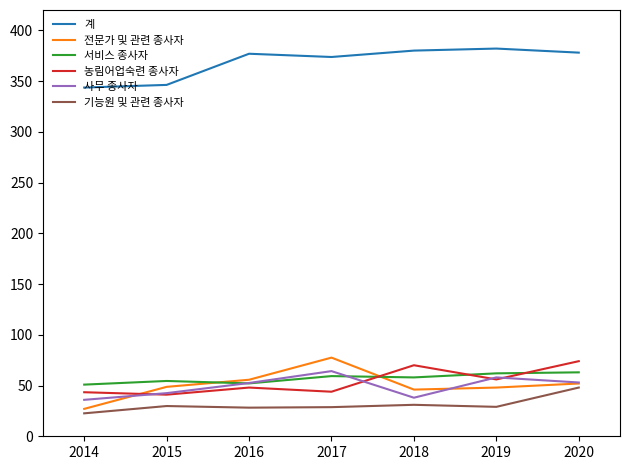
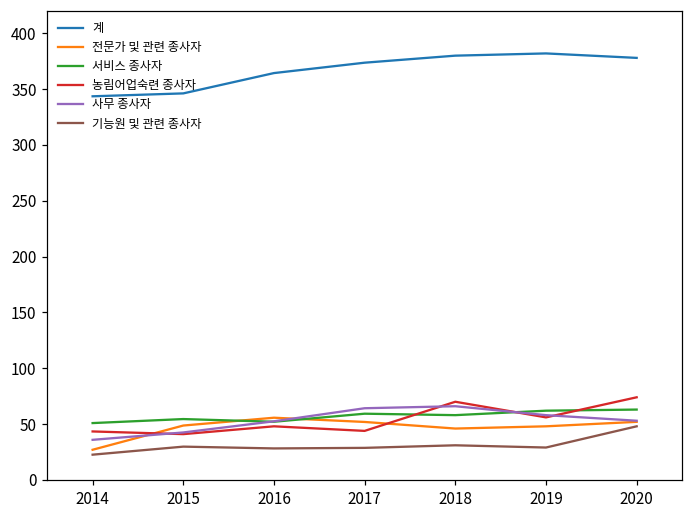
계, 2016: 377 -> 364
전문가 및 관련 종사자, 2017: 78 -> 52
사무 종사자, 2018: 38 -> 66
